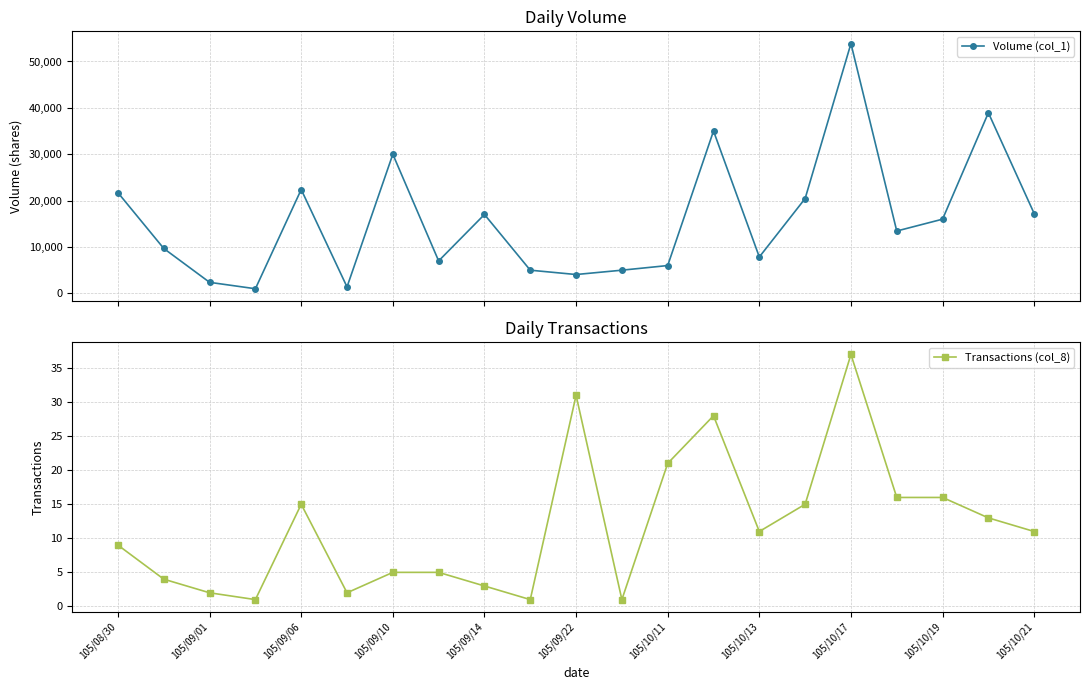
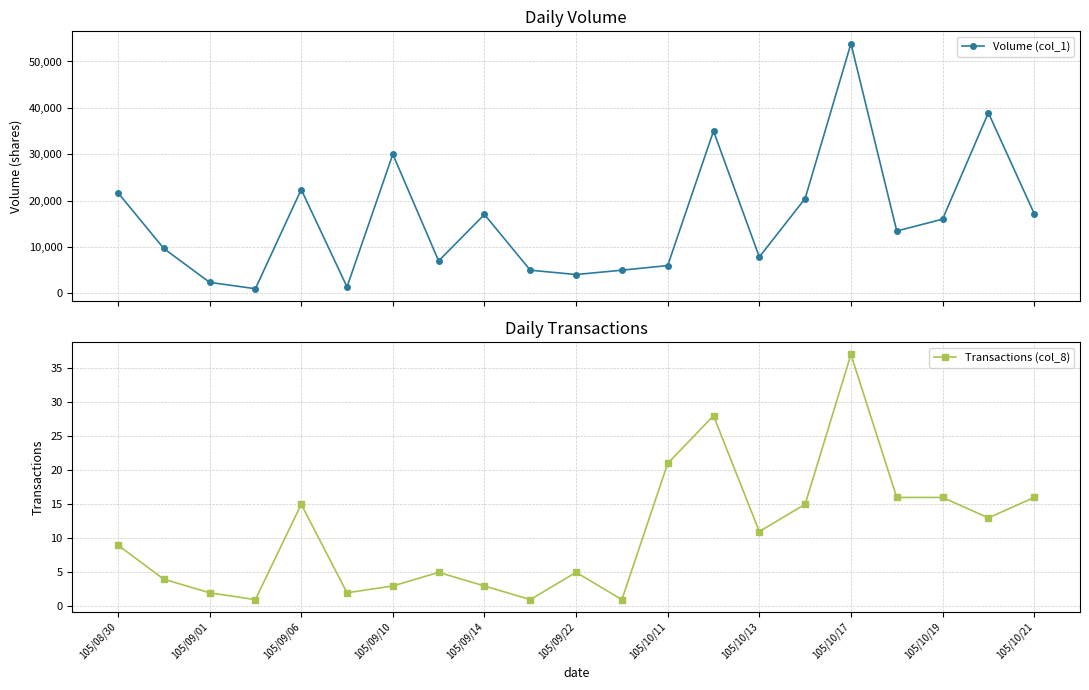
Daily Transactions, 105/09/10: 5 -> 3
Daily Transactions, 105/09/22: 31 -> 5
Daily Transactions, 105/10/21: 11 -> 16
